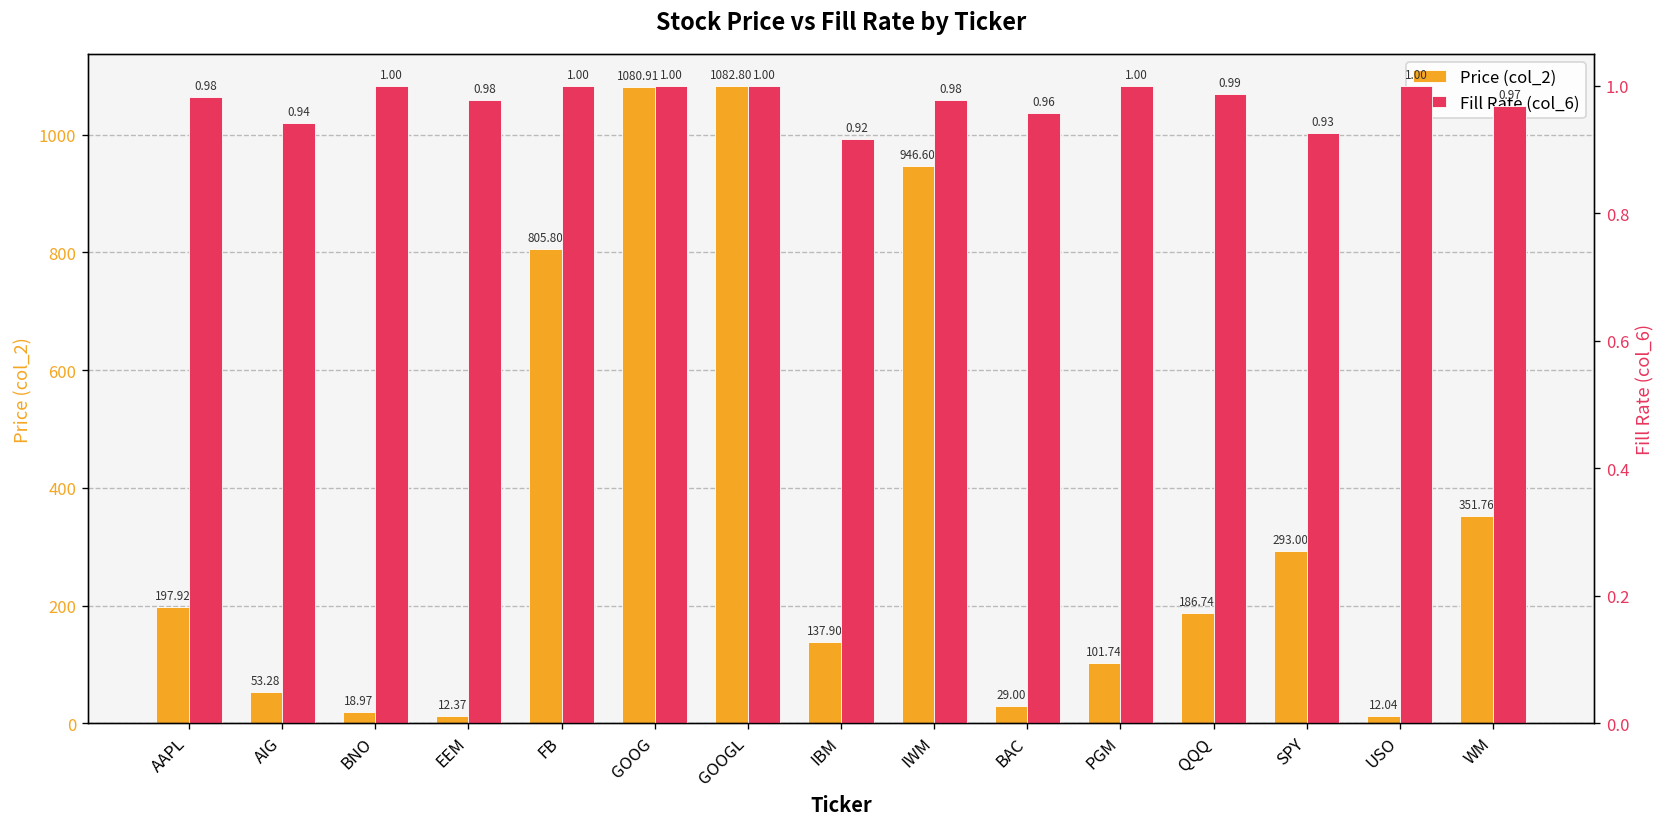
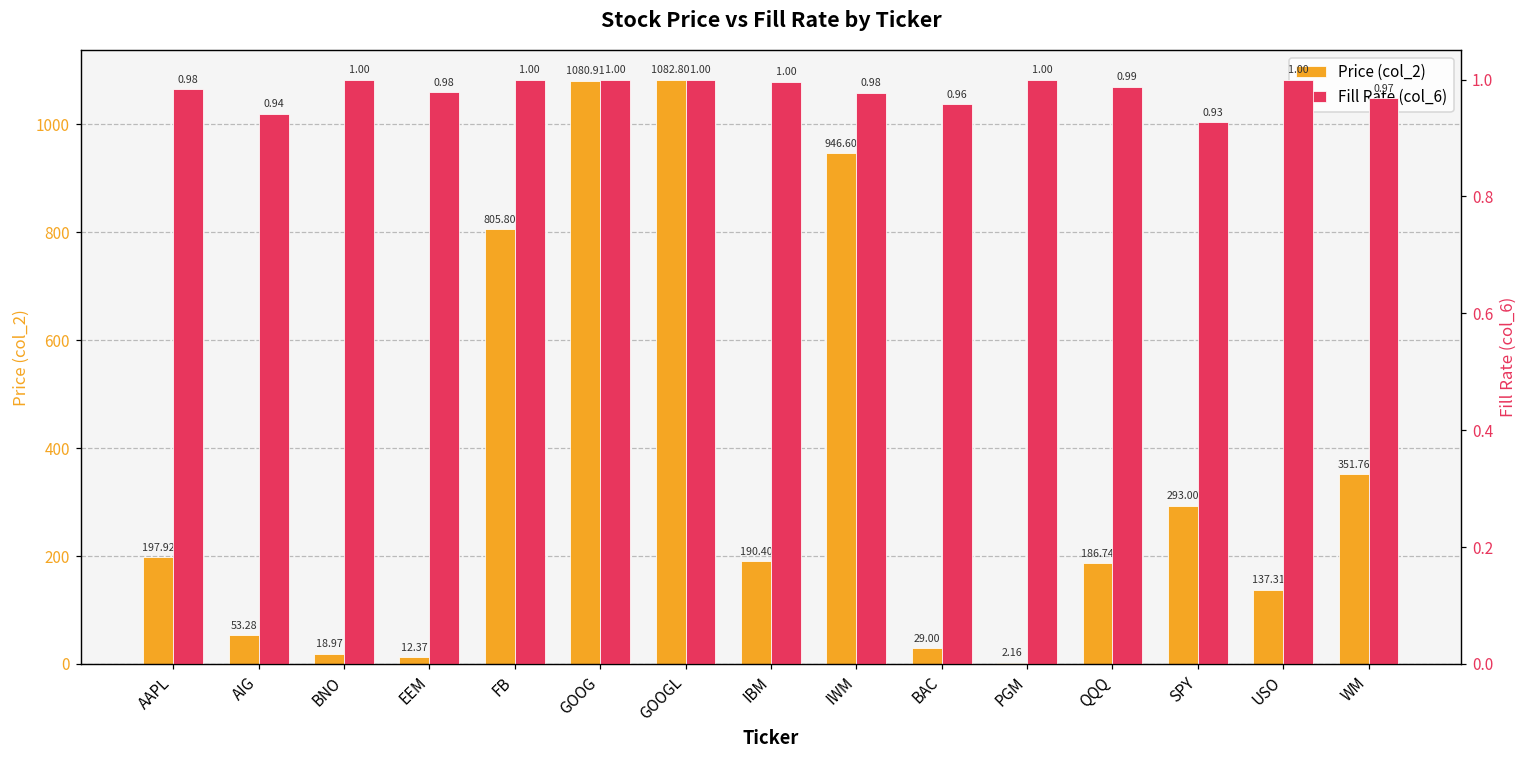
Price (col_2), IBM: 137.90 -> 190.40
Price (col_2), PGM: 101.74 -> 2.16
Price (col_2), USO: 12.04 -> 137.31
Fill Rate (col_6), IBM: 0.92 -> 1.00
